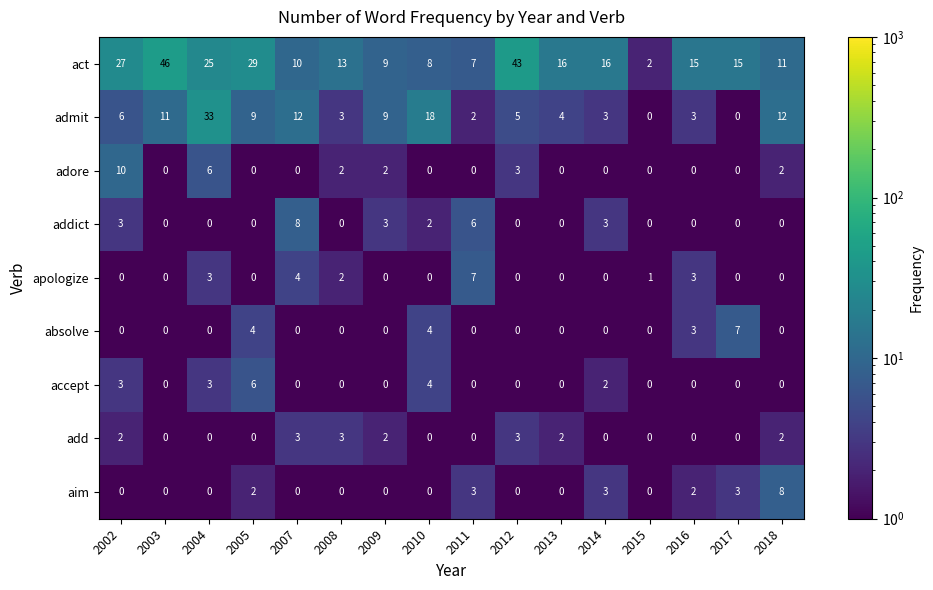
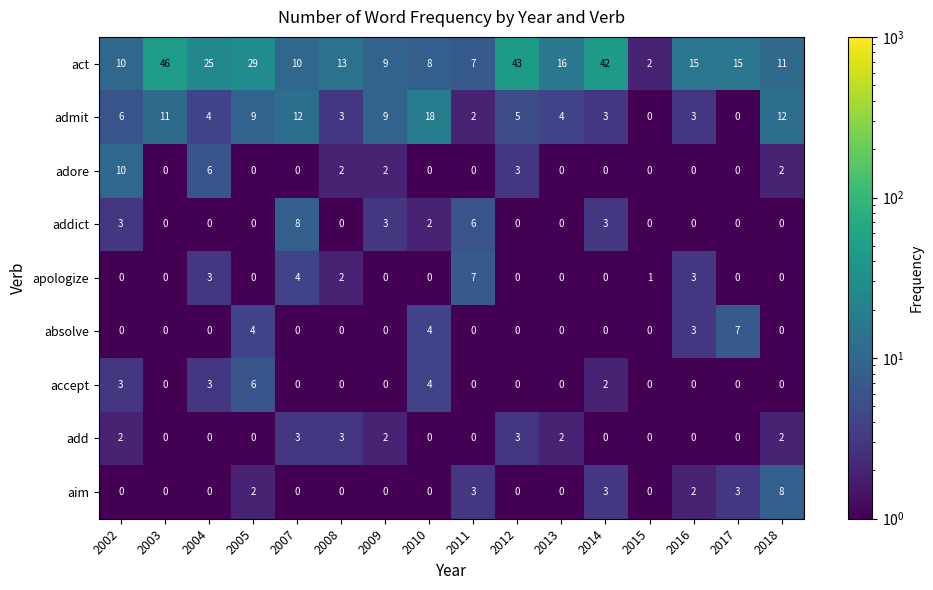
act, 2002: 27 -> 10
act, 2014: 16 -> 42
admit, 2004: 33 -> 4
